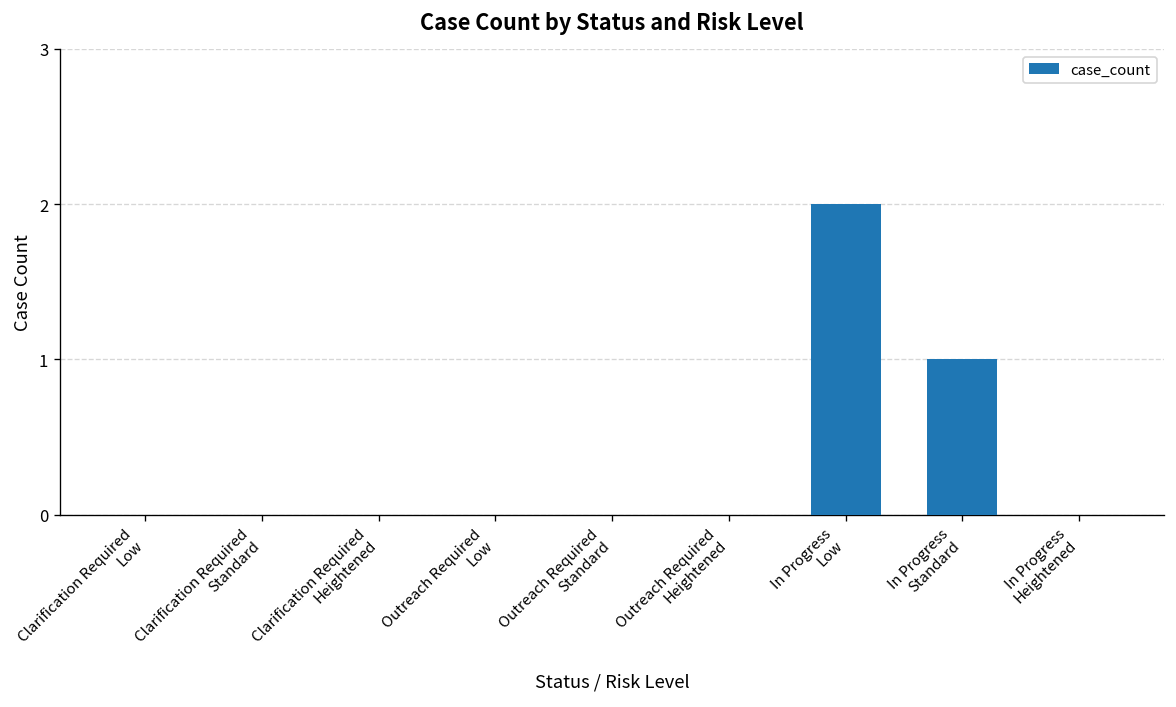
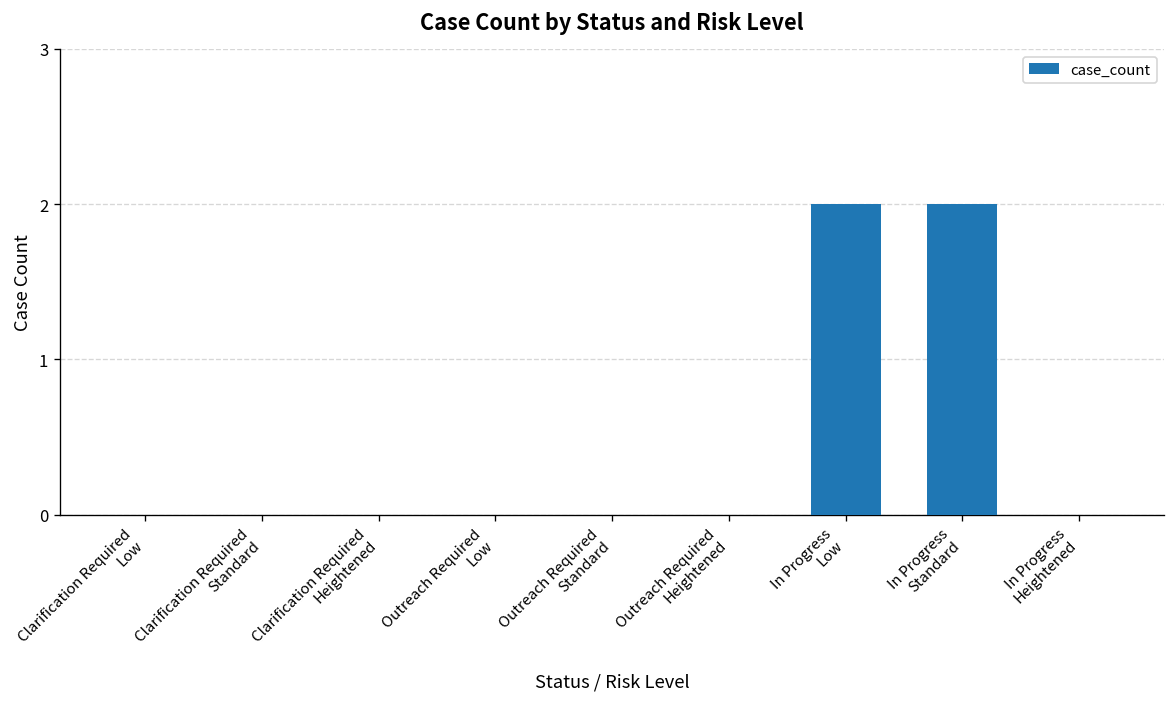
In Progress Standard: 1 -> 2
